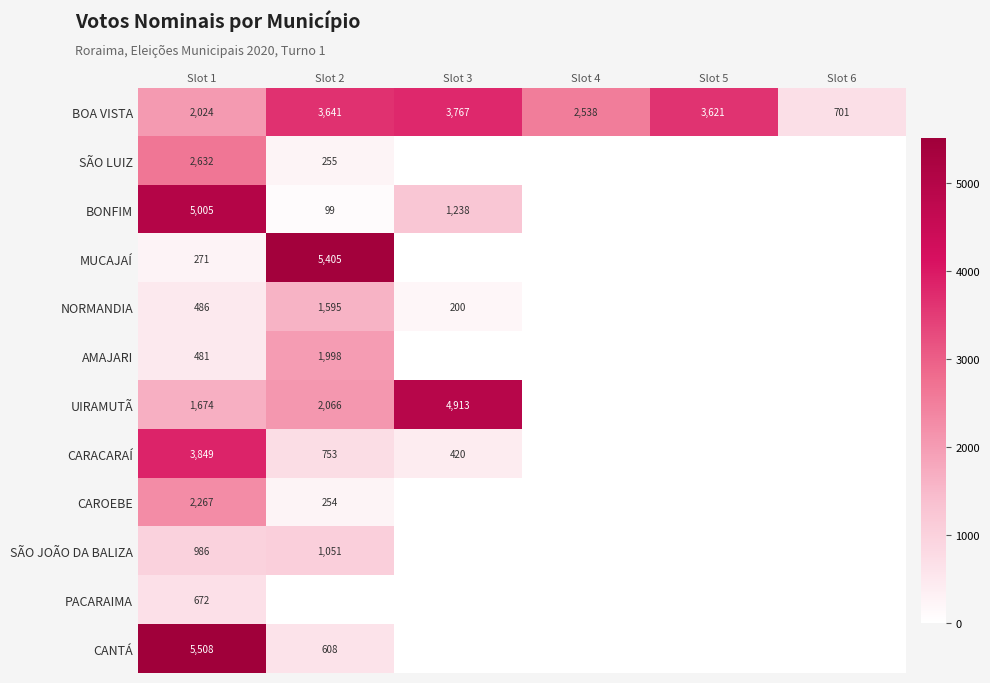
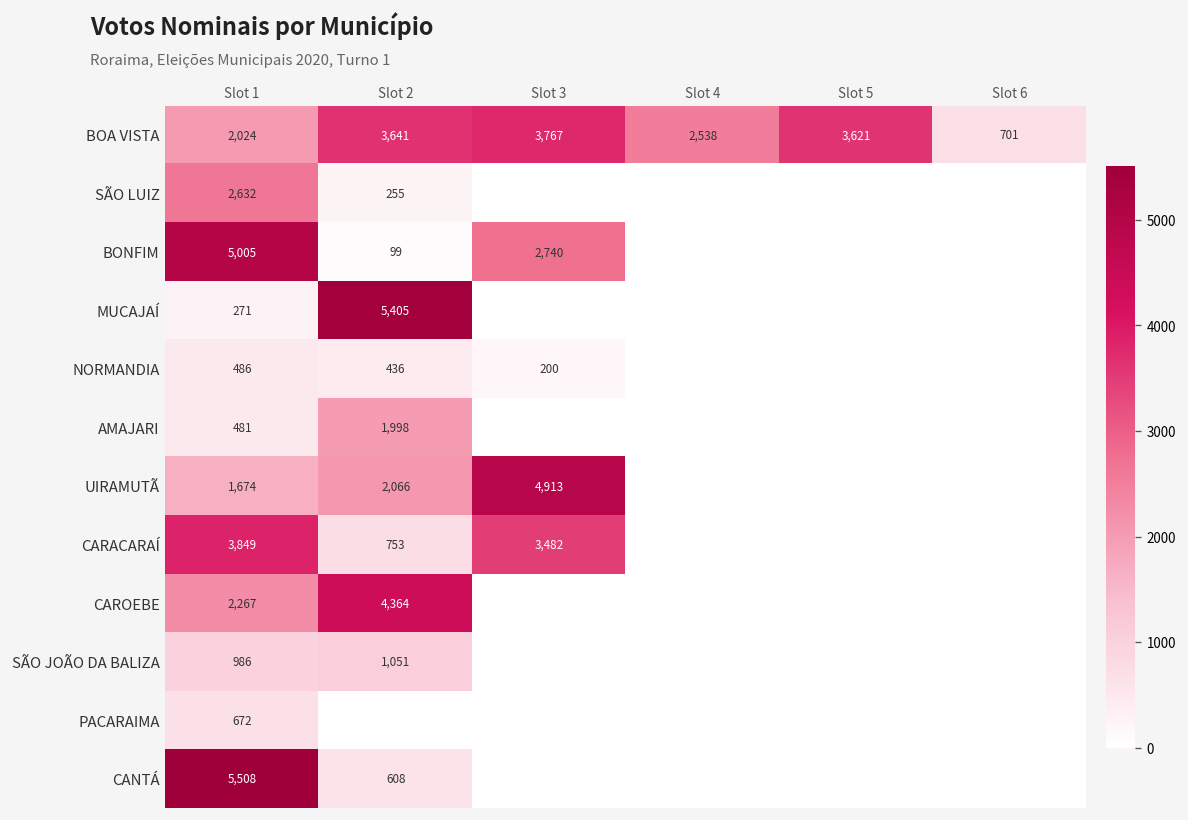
BONFIM, Slot 3: 1,238 -> 2,740
NORMANDIA, Slot 2: 1,595 -> 436
CARACARAÍ, Slot 3: 420 -> 3,482
CAROEBE, Slot 2: 254 -> 4,364
